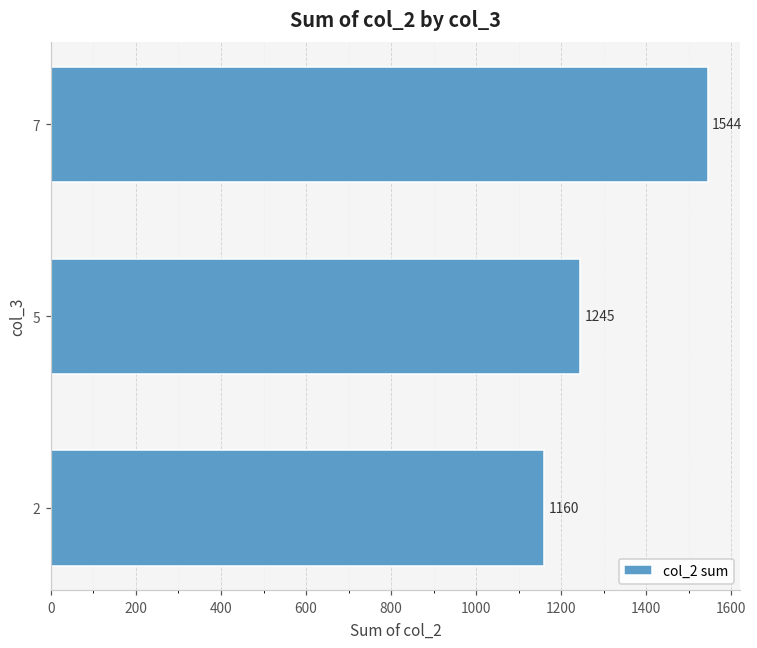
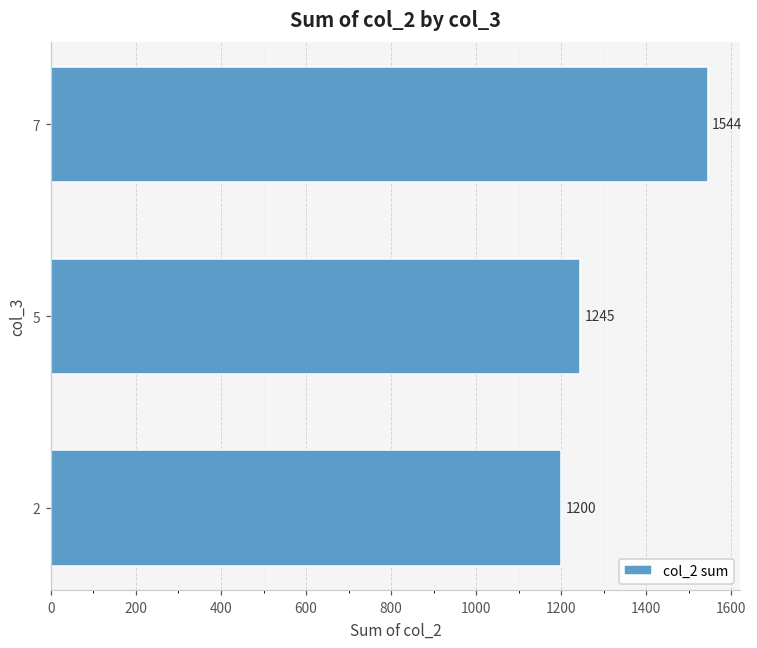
2: 1160 -> 1200
